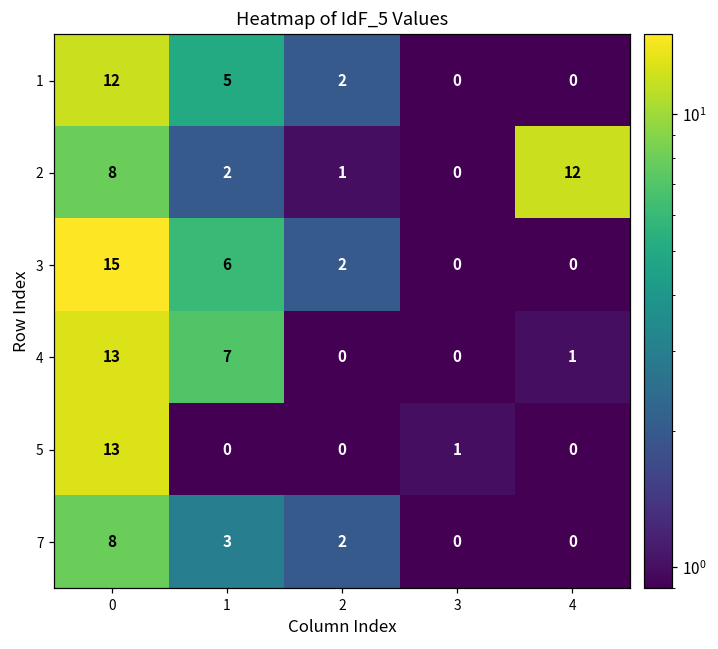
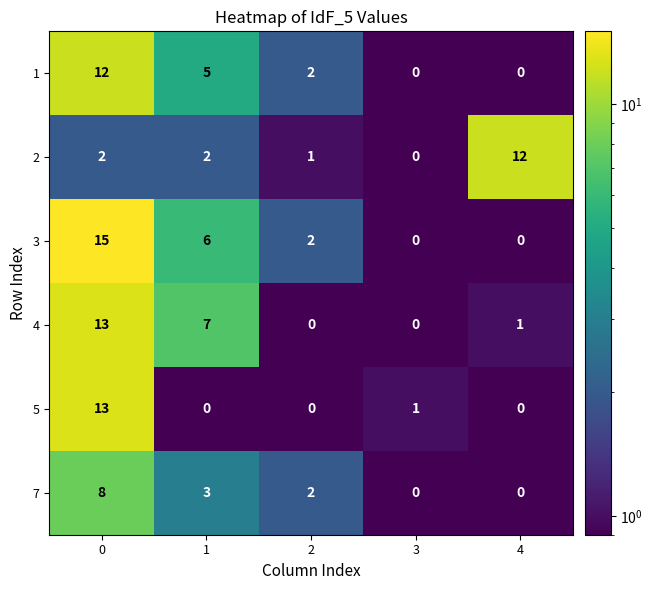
2, 0: 8 -> 2
